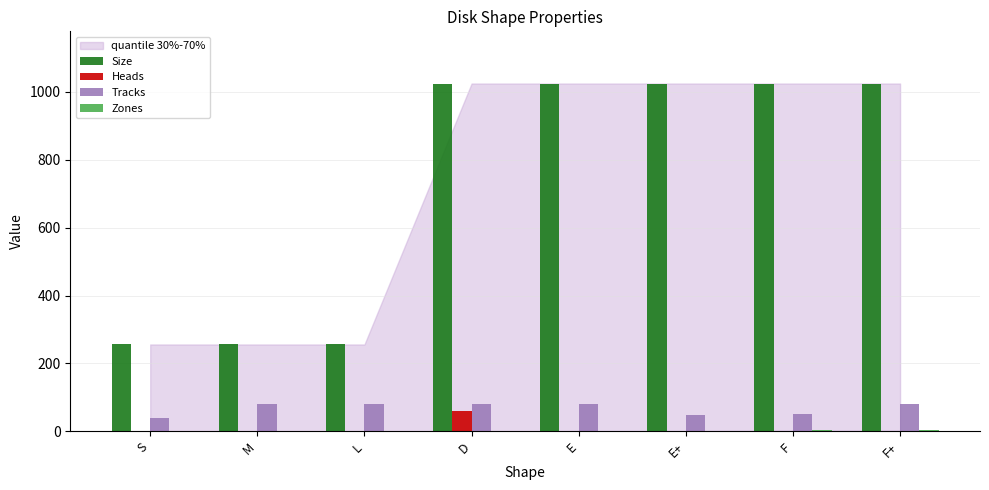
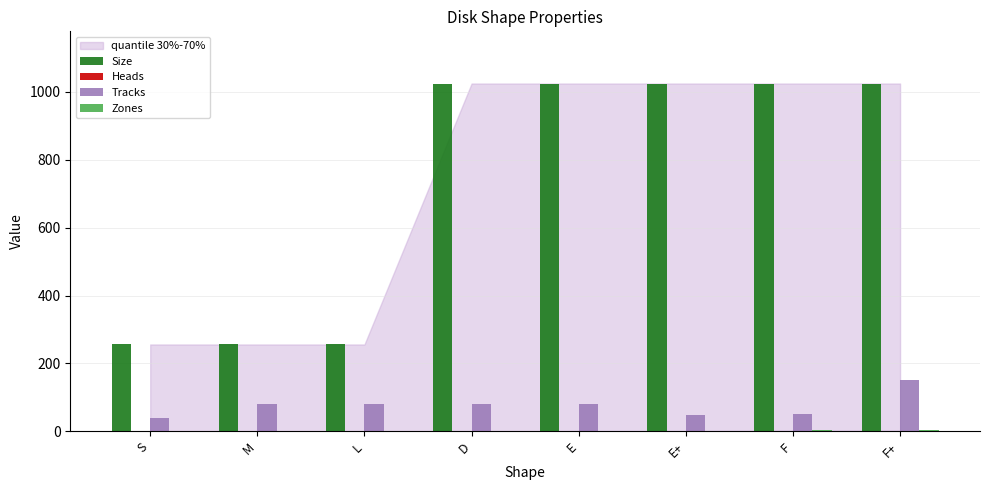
Heads, D: 60 -> 0
Tracks, F+: 80 -> 150
